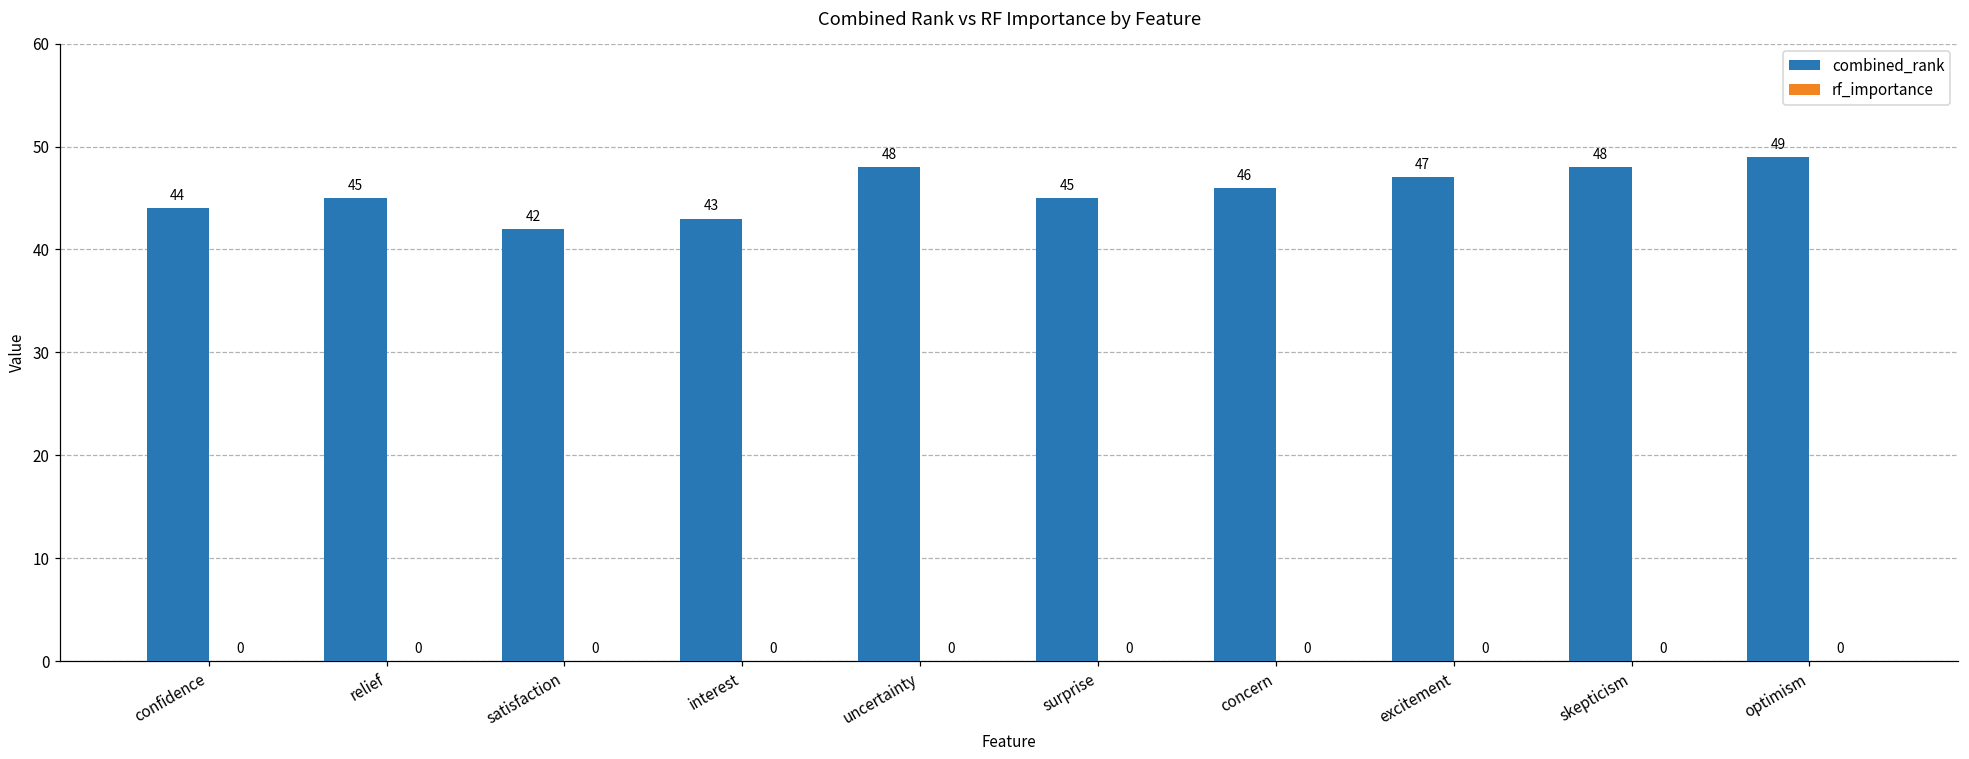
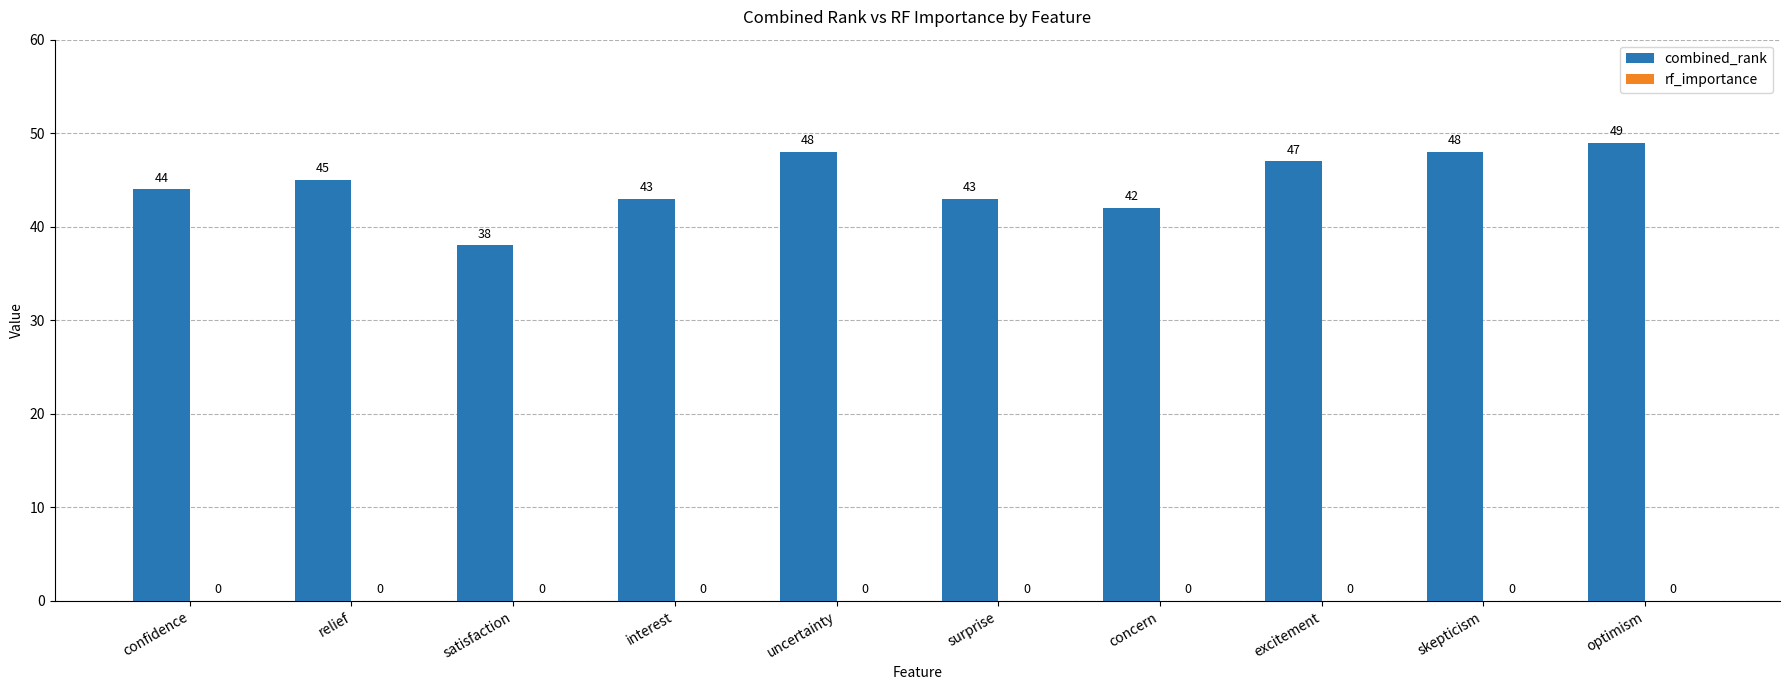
combined_rank, satisfaction: 42 -> 38
combined_rank, surprise: 45 -> 43
combined_rank, concern: 46 -> 42
